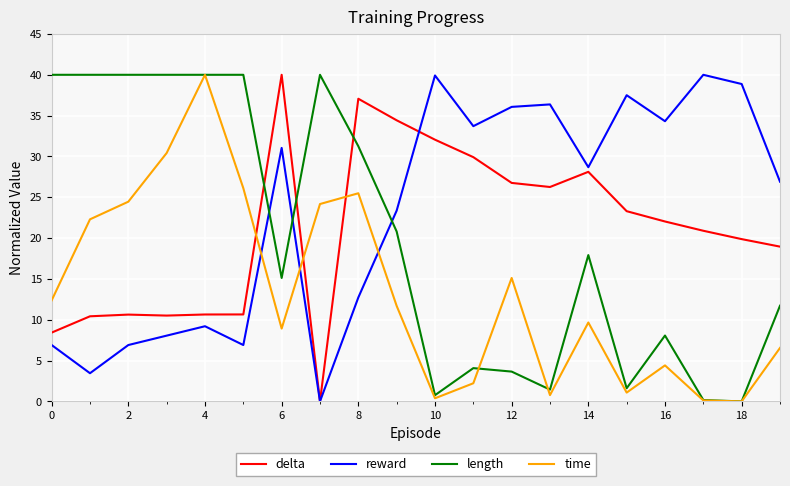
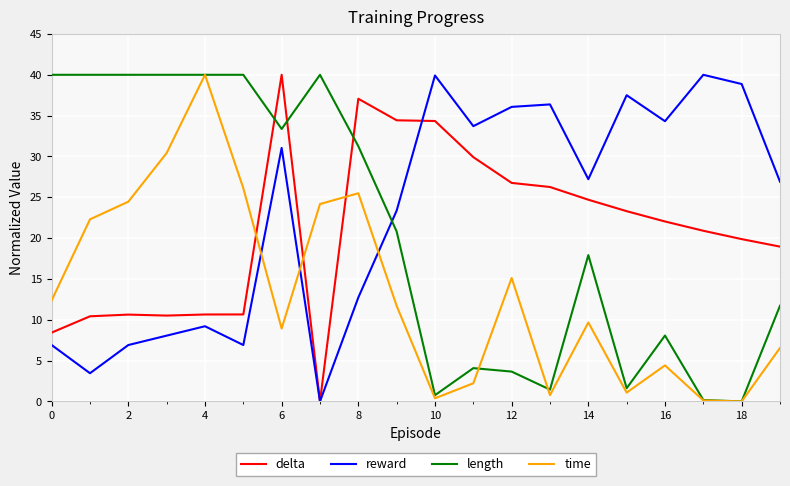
length, 6: 15 -> 33
delta, 10: 32 -> 34
delta, 14: 28 -> 25
reward, 14: 29 -> 27
